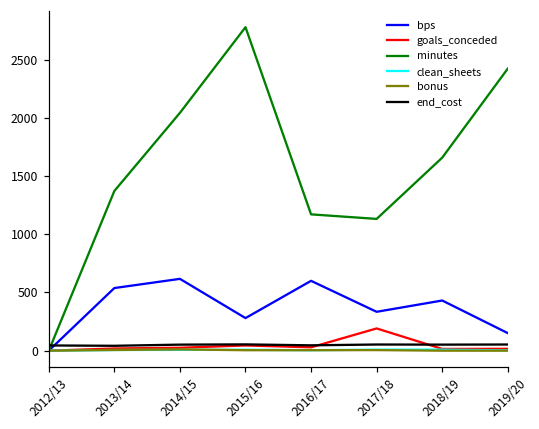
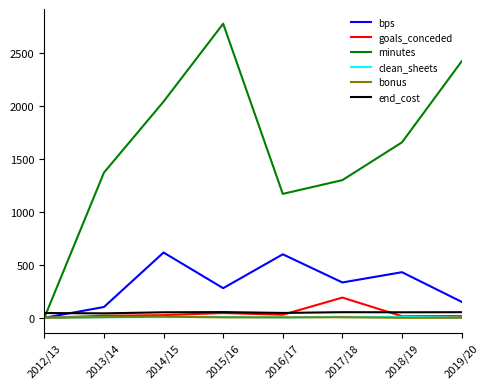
bps, 2013/14: 540 -> 100
minutes, 2017/18: 1130 -> 1300
